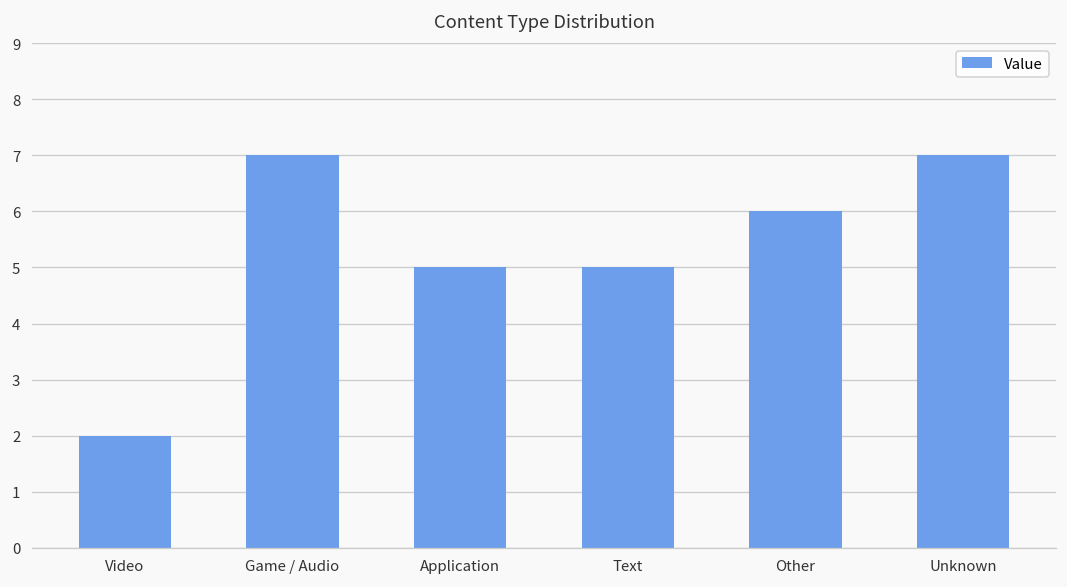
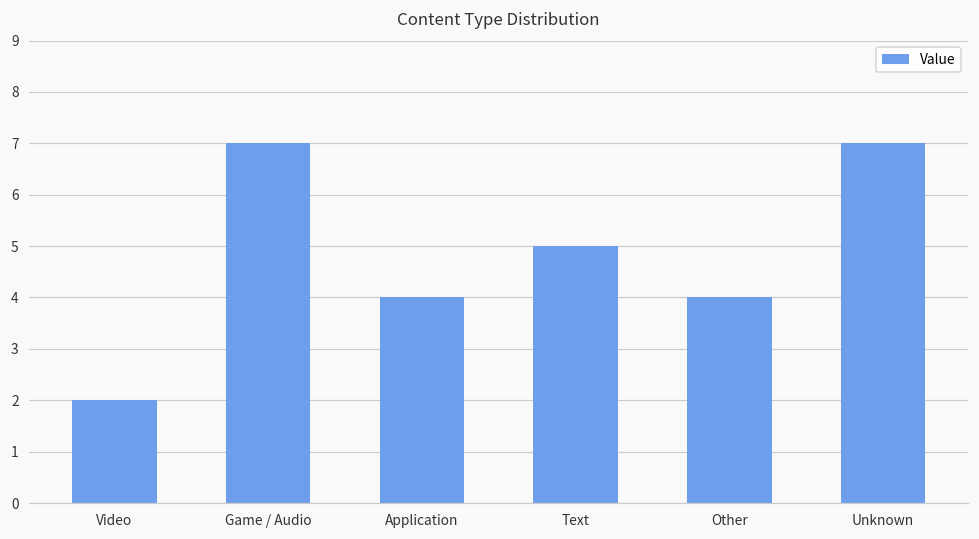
Application: 5 -> 4
Other: 6 -> 4
